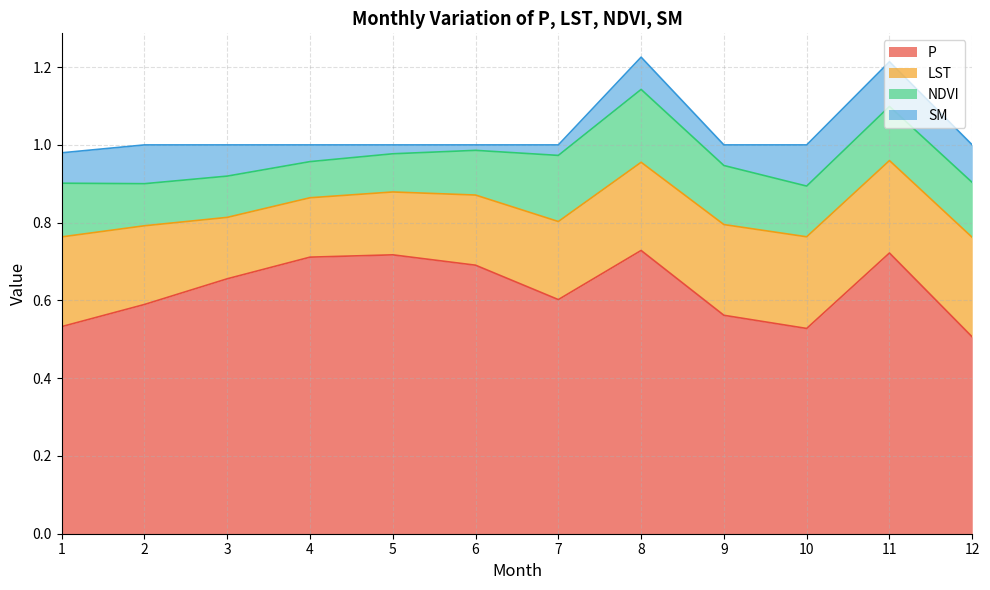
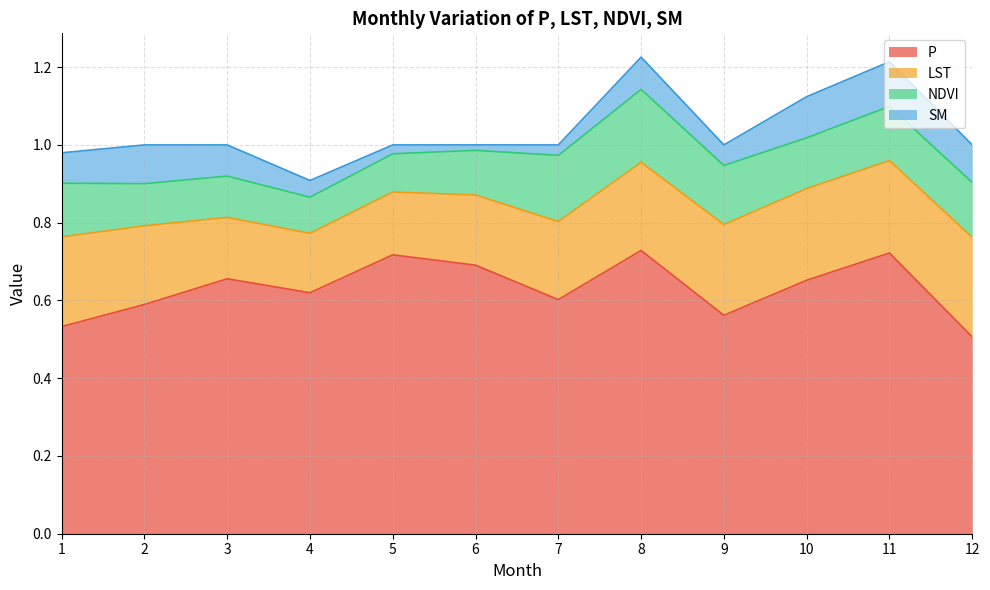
P, 4: 0.71 -> 0.62
P, 10: 0.53 -> 0.65
